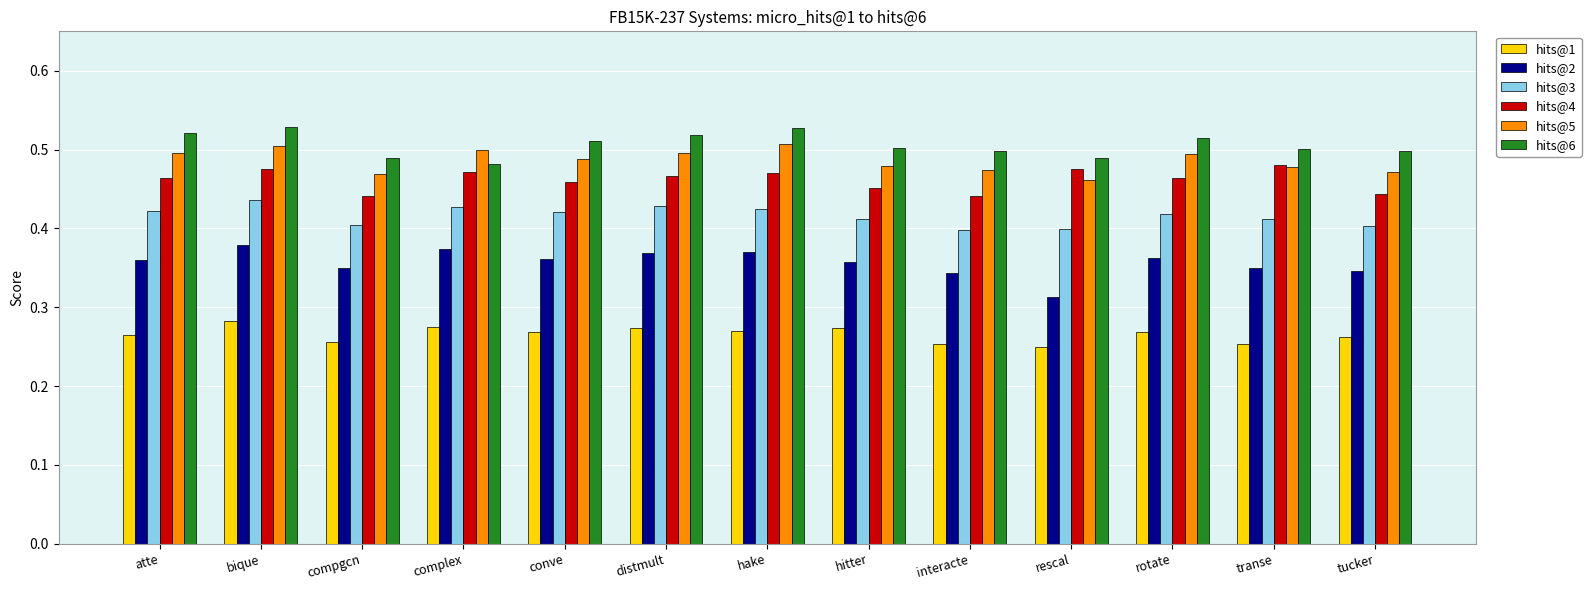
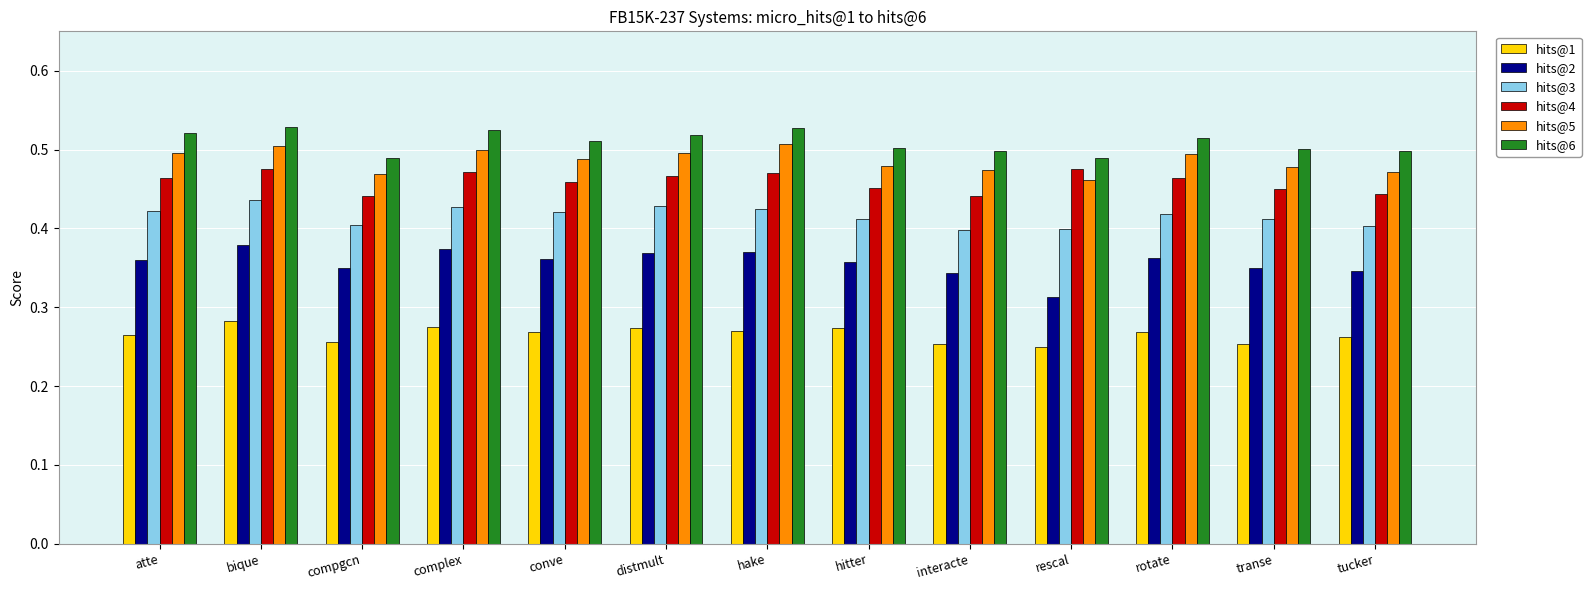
hits@6, complex: 0.48 -> 0.52
hits@4, transe: 0.48 -> 0.45
